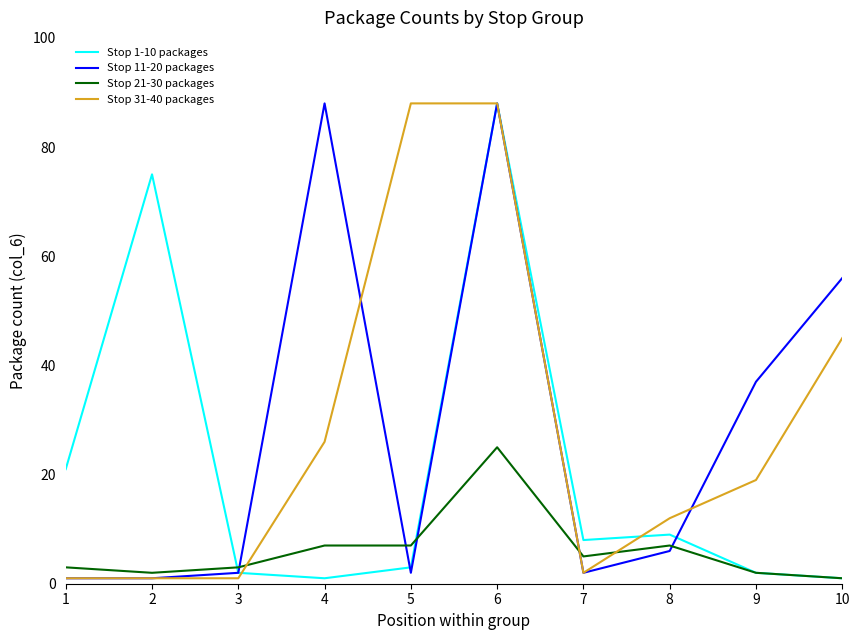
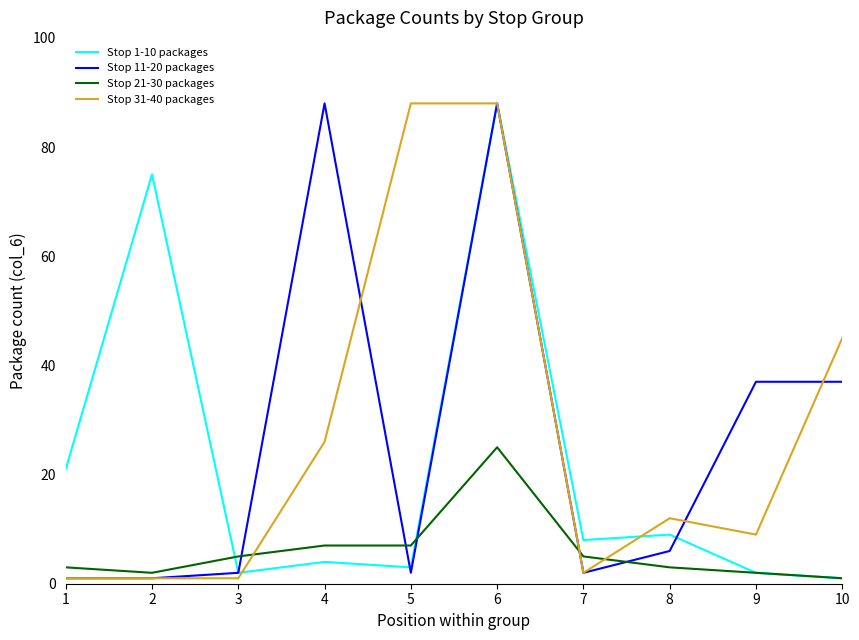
Stop 21-30 packages, 3: 3 -> 5
Stop 1-10 packages, 4: 1 -> 4
Stop 21-30 packages, 8: 7 -> 3
Stop 31-40 packages, 9: 19 -> 9
Stop 11-20 packages, 10: 56 -> 37
